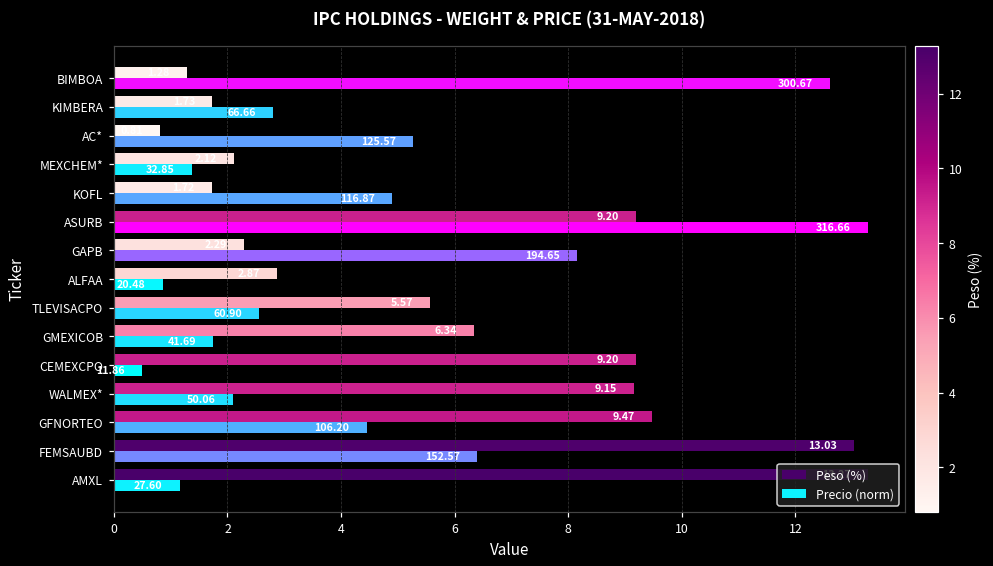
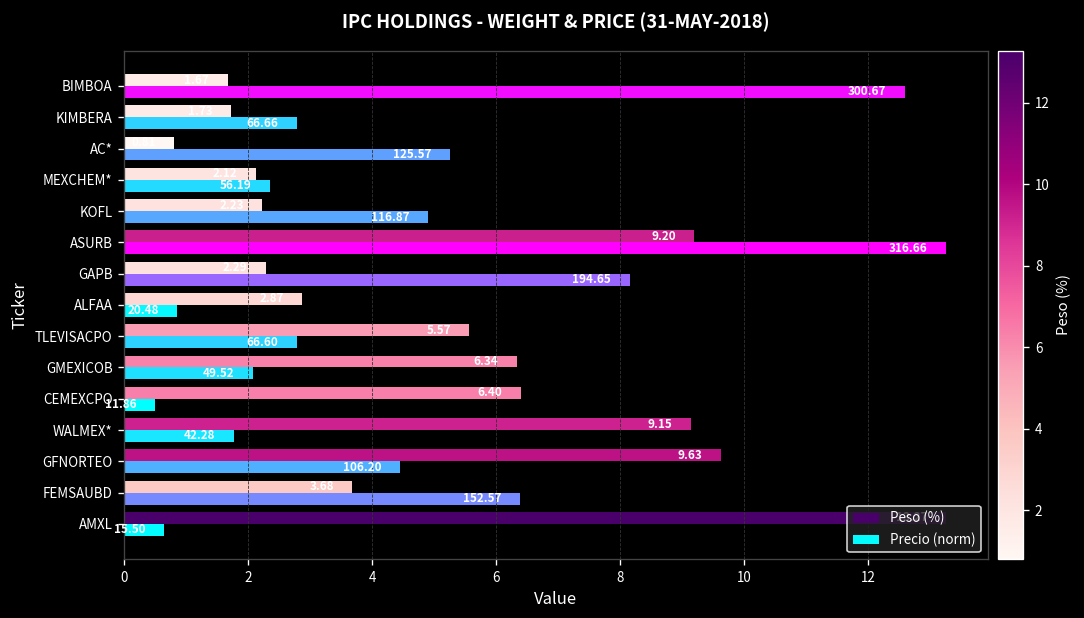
Peso (%), BIMBOA: 1.3 -> 1.7
Precio (norm), MEXCHEM*: 32.85 -> 56.19
Peso (%), KOFL: 1.7 -> 2.2
Precio (norm), TLEVISACPO: 60.90 -> 66.60
Precio (norm), GMEXICOB: 41.69 -> 49.52
Peso (%), CEMEXCPO: 9.20 -> 6.40
Precio (norm), WALMEX*: 50.06 -> 42.28
Peso (%), GFNORTEO: 9.47 -> 9.63
Peso (%), FEMSAUBD: 13.03 -> 3.68
Precio (norm), AMXL: 27.60 -> 15.50
